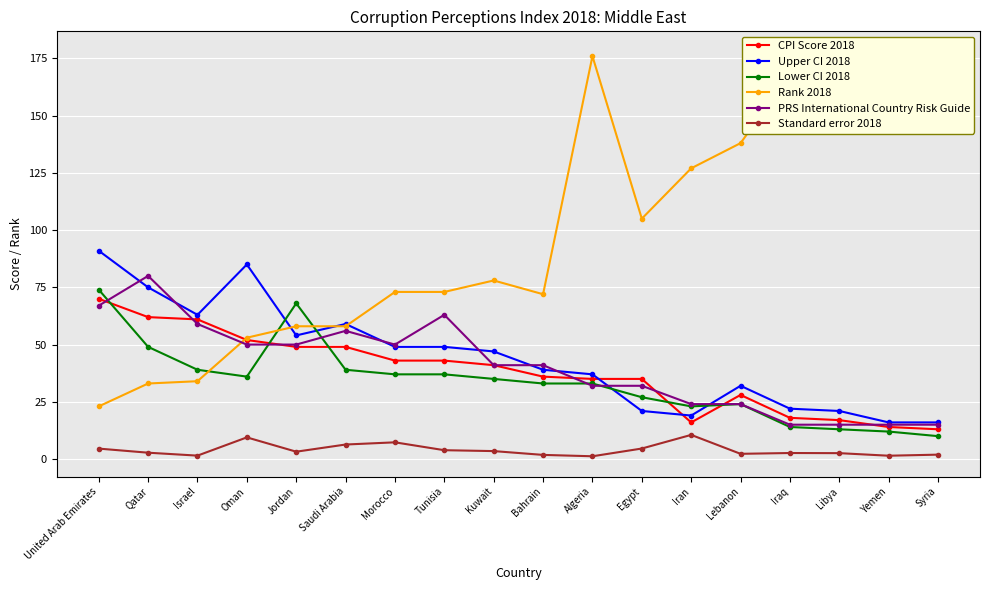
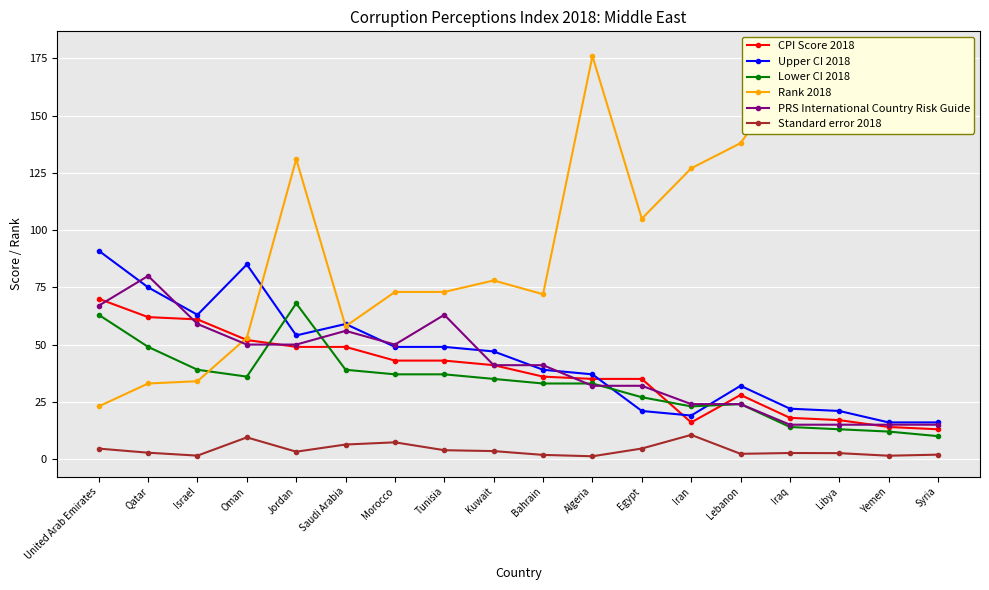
Lower CI 2018, United Arab Emirates: 74 -> 63
Rank 2018, Jordan: 58 -> 131
